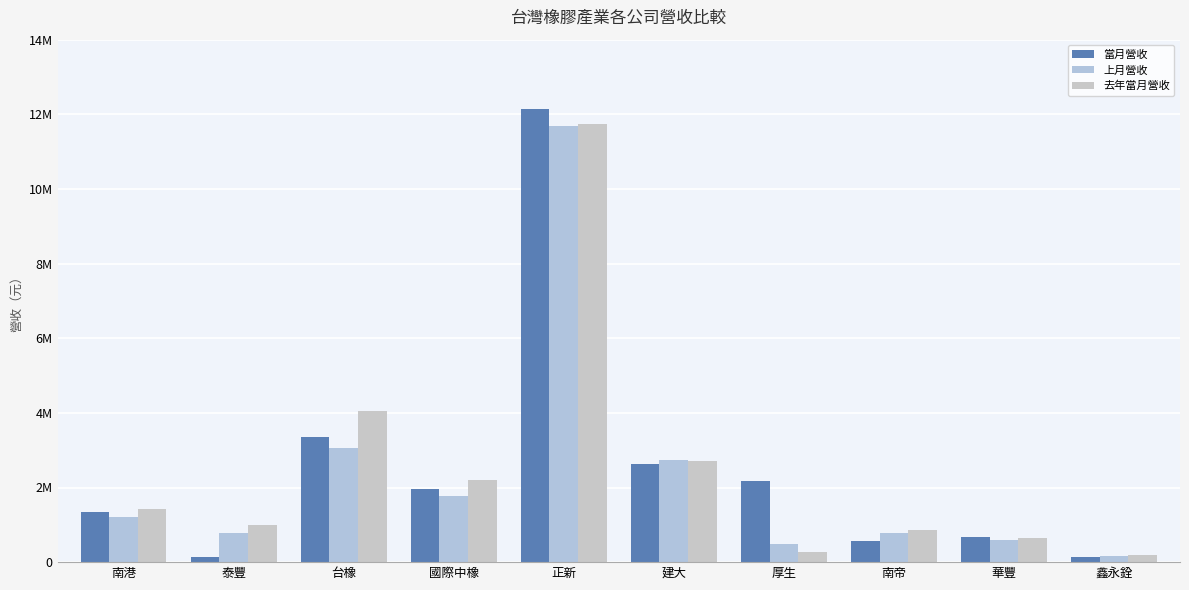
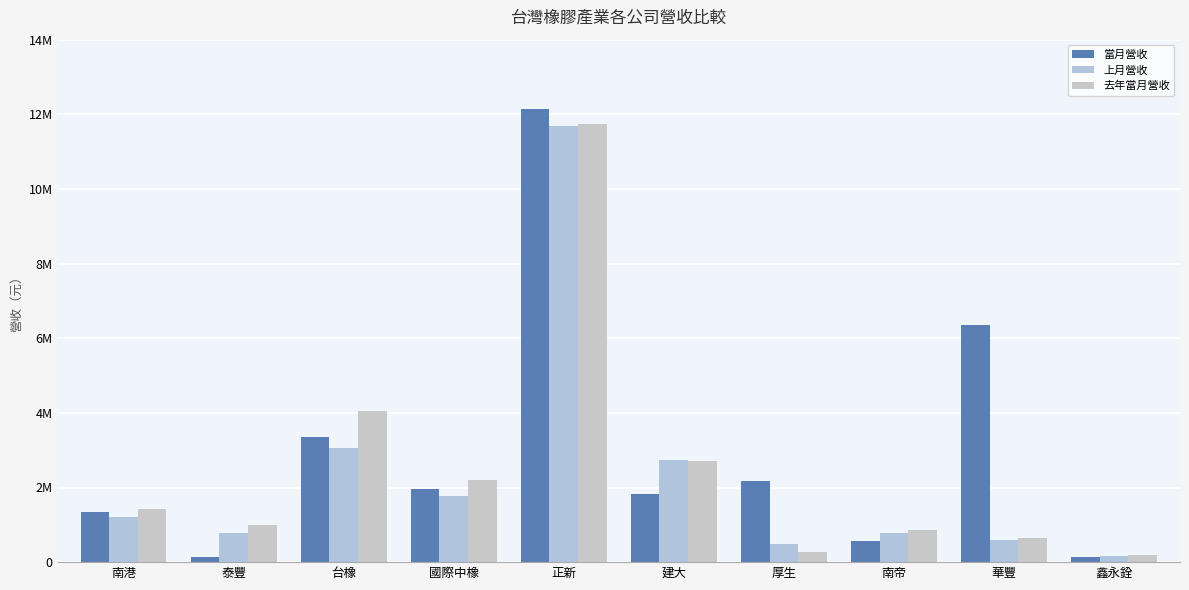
當月營收, 建大: 2600000 -> 1800000
當月營收, 華豐: 700000 -> 6400000
